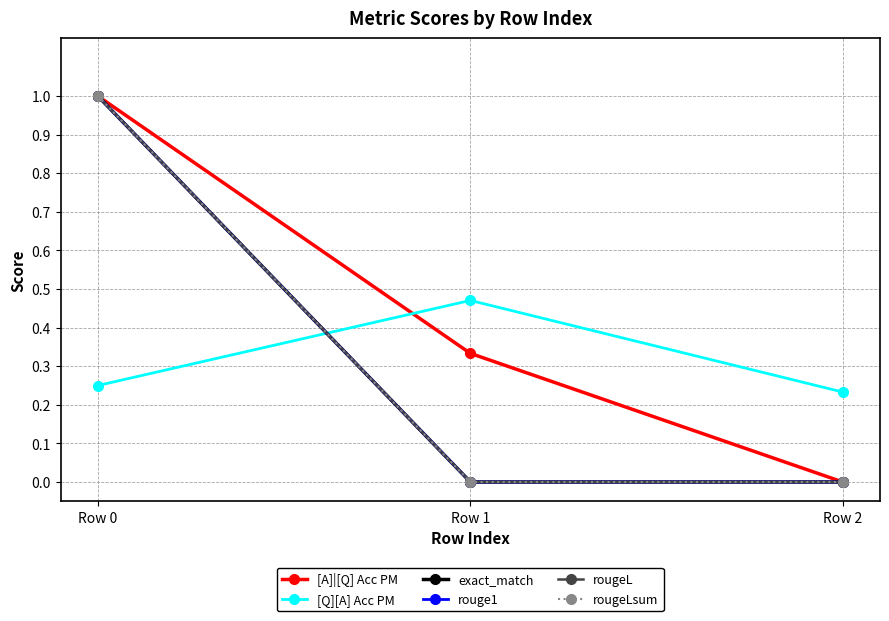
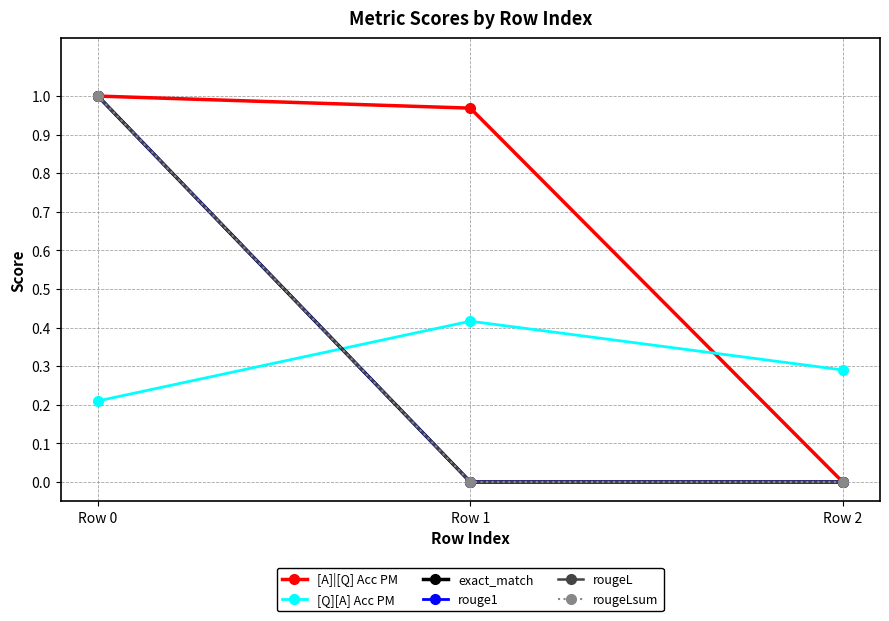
[Q][A] Acc PM, Row 0: 0.25 -> 0.21
[A]|[Q] Acc PM, Row 1: 0.33 -> 0.97
[Q][A] Acc PM, Row 1: 0.47 -> 0.42
[Q][A] Acc PM, Row 2: 0.23 -> 0.29
